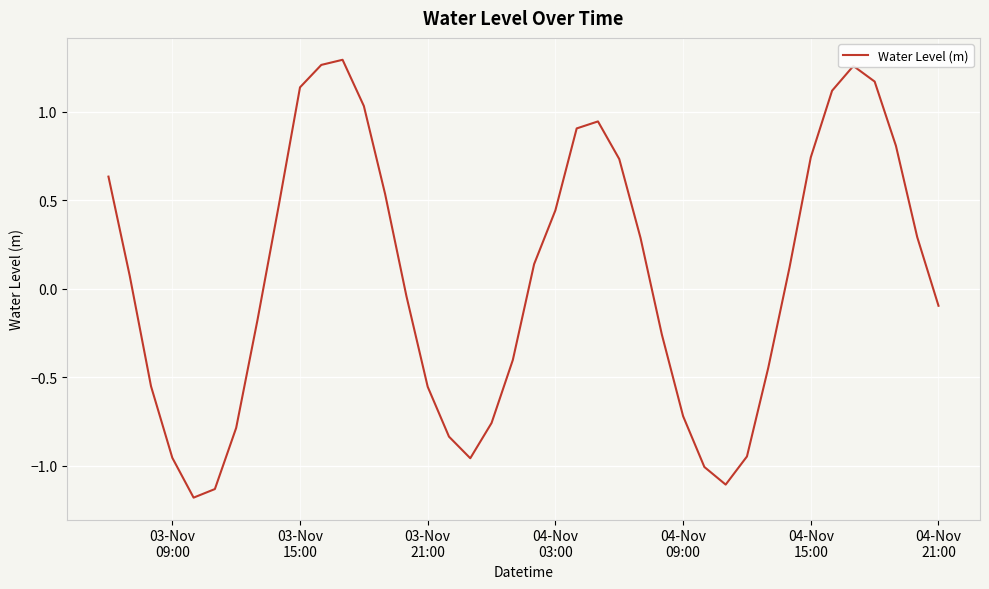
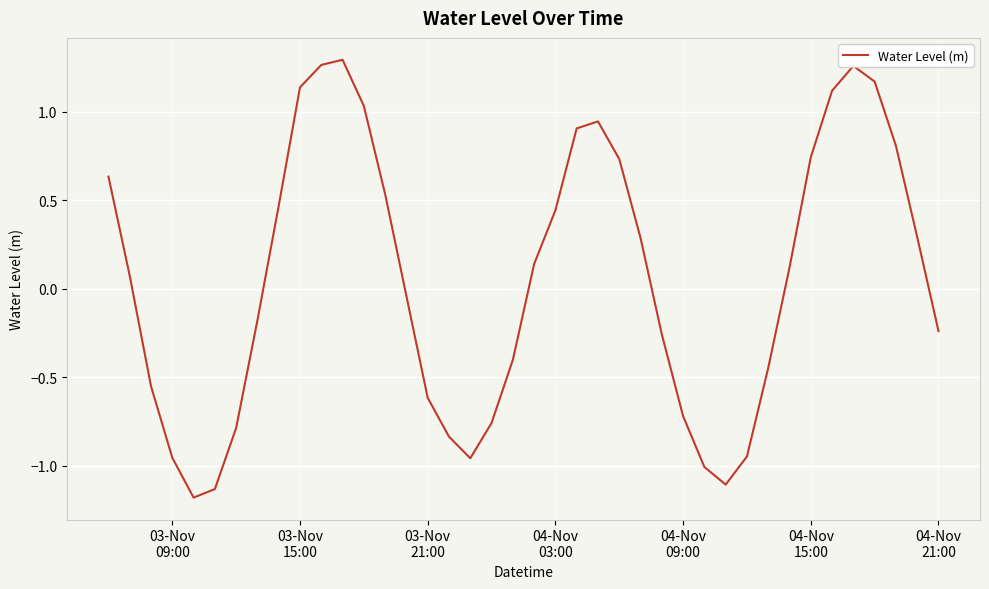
03-Nov 21:00: -0.55 -> -0.62
04-Nov 21:00: -0.10 -> -0.24
